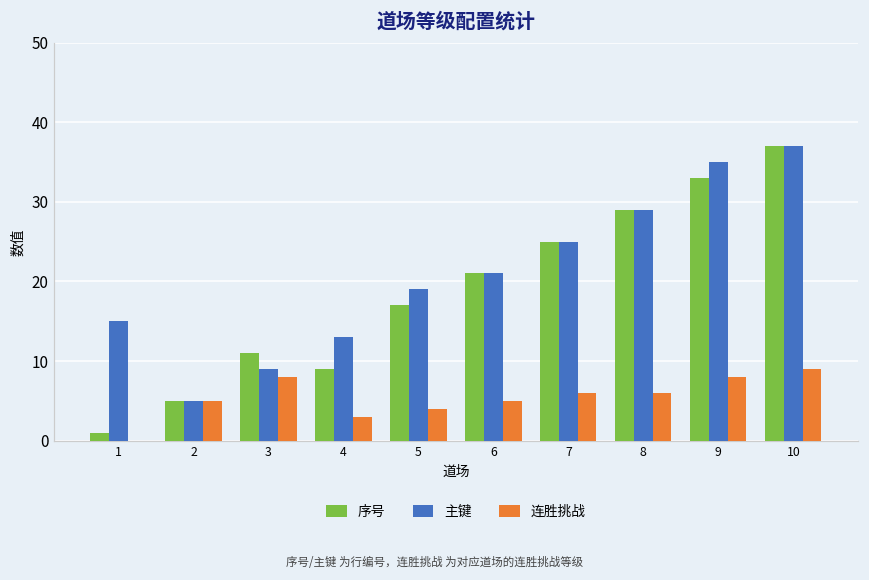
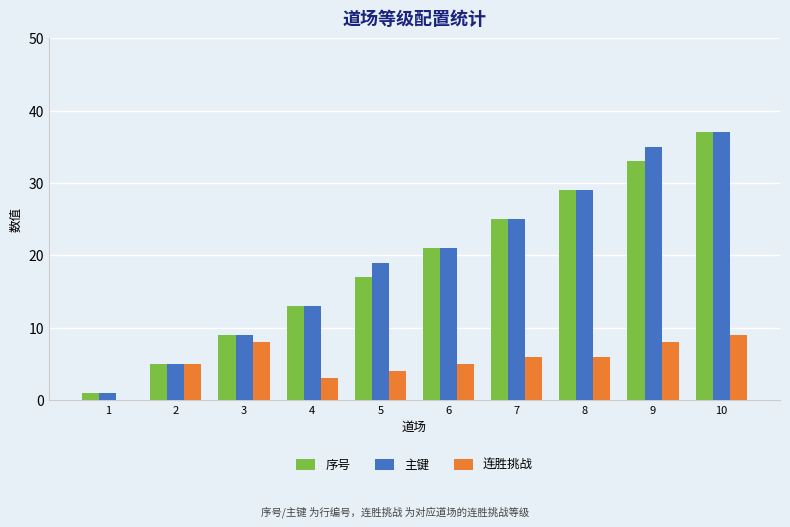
主键, 1: 15 -> 1
序号, 3: 11 -> 9
序号, 4: 9 -> 13
